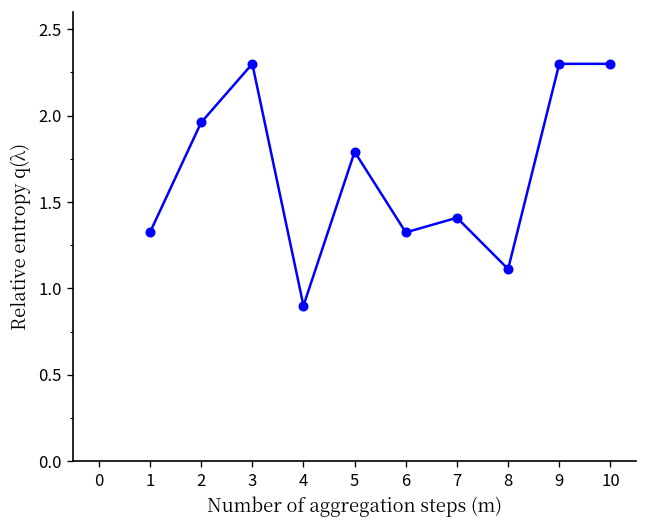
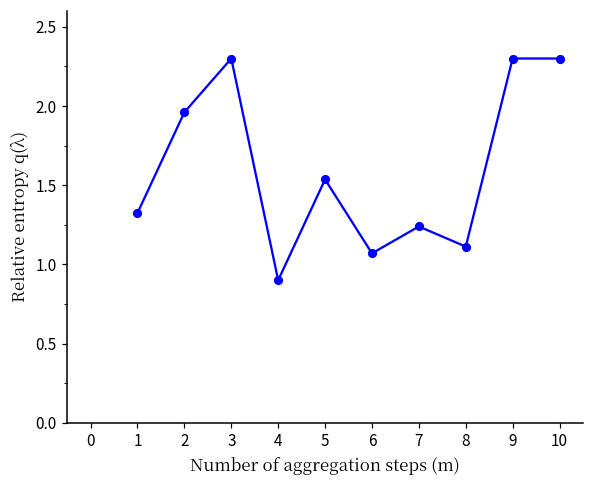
5: 1.79 -> 1.54
6: 1.32 -> 1.07
7: 1.41 -> 1.24
